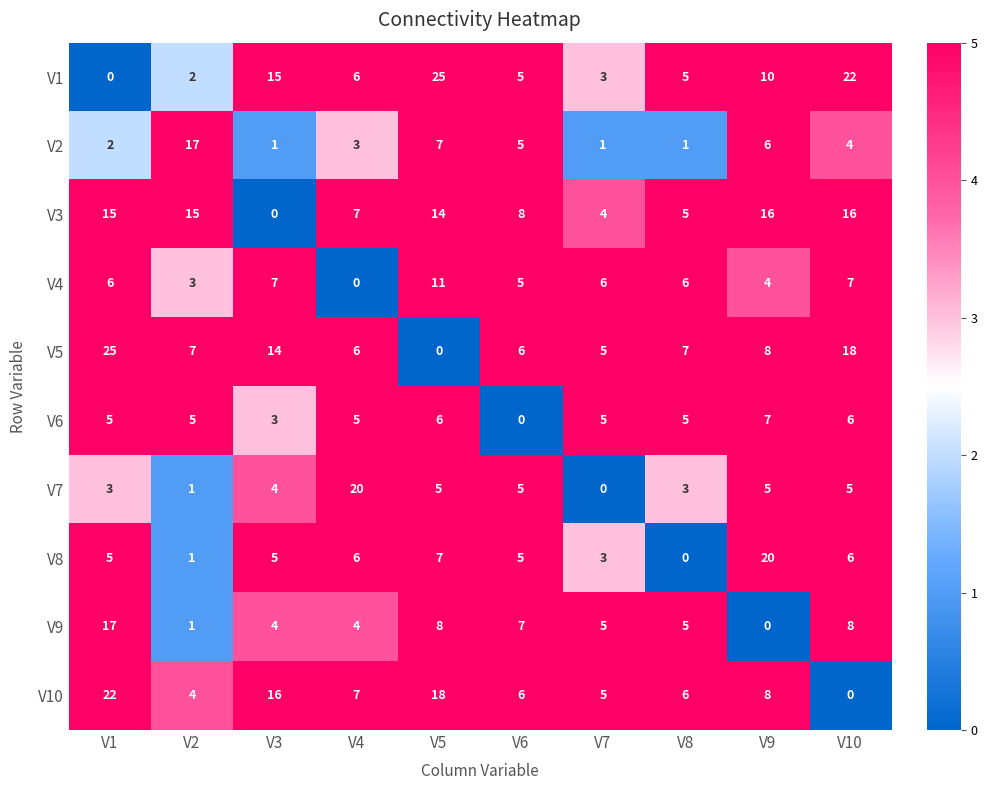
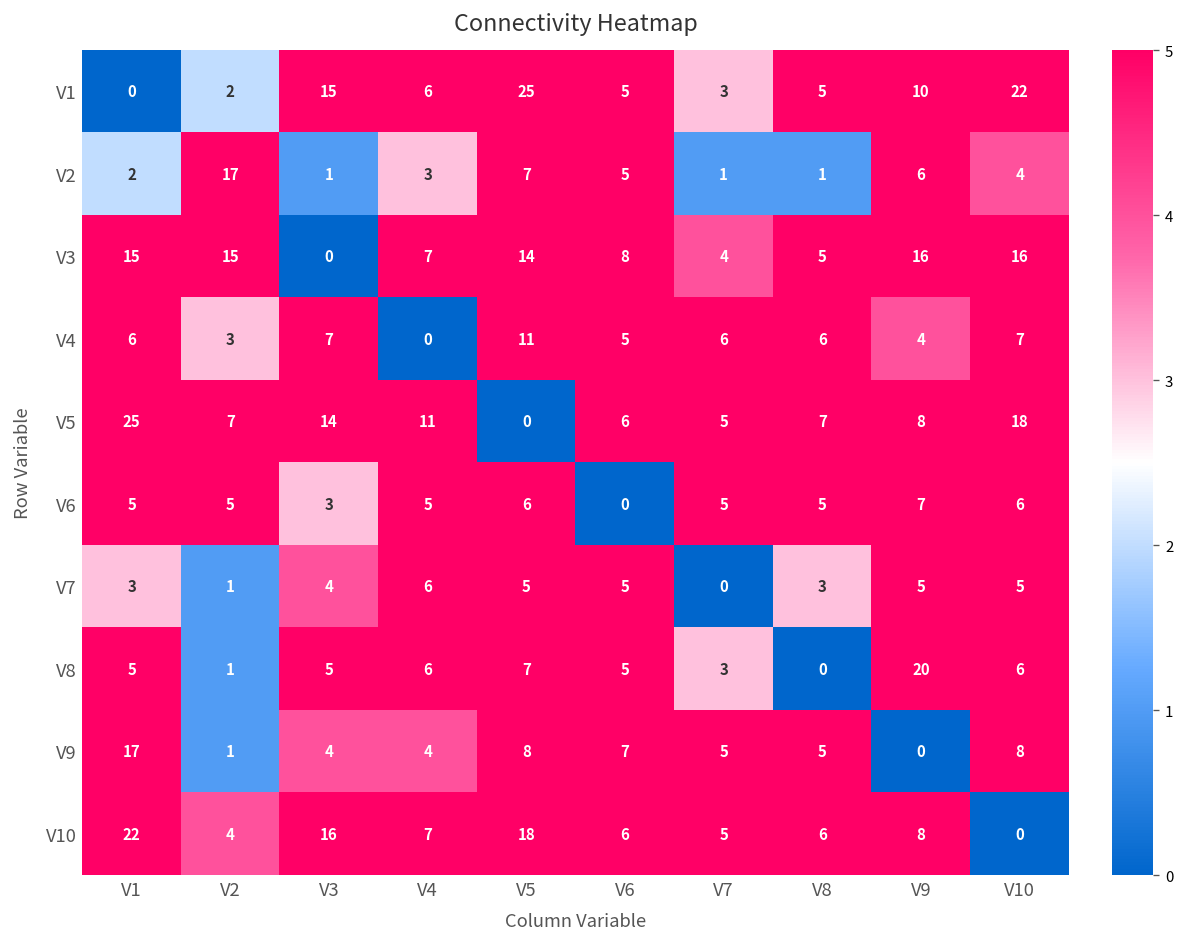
V5, V4: 6 -> 11
V7, V4: 20 -> 6
